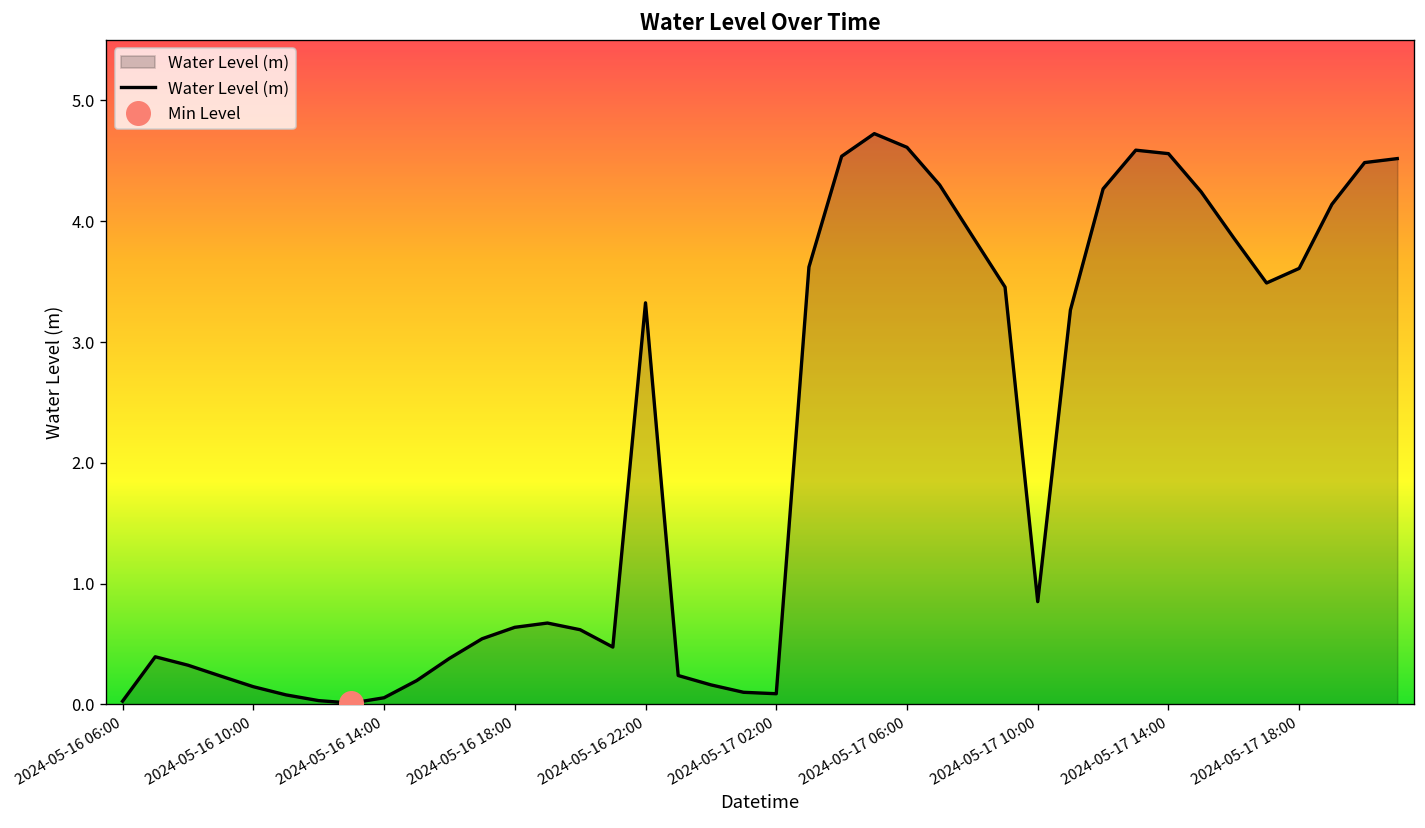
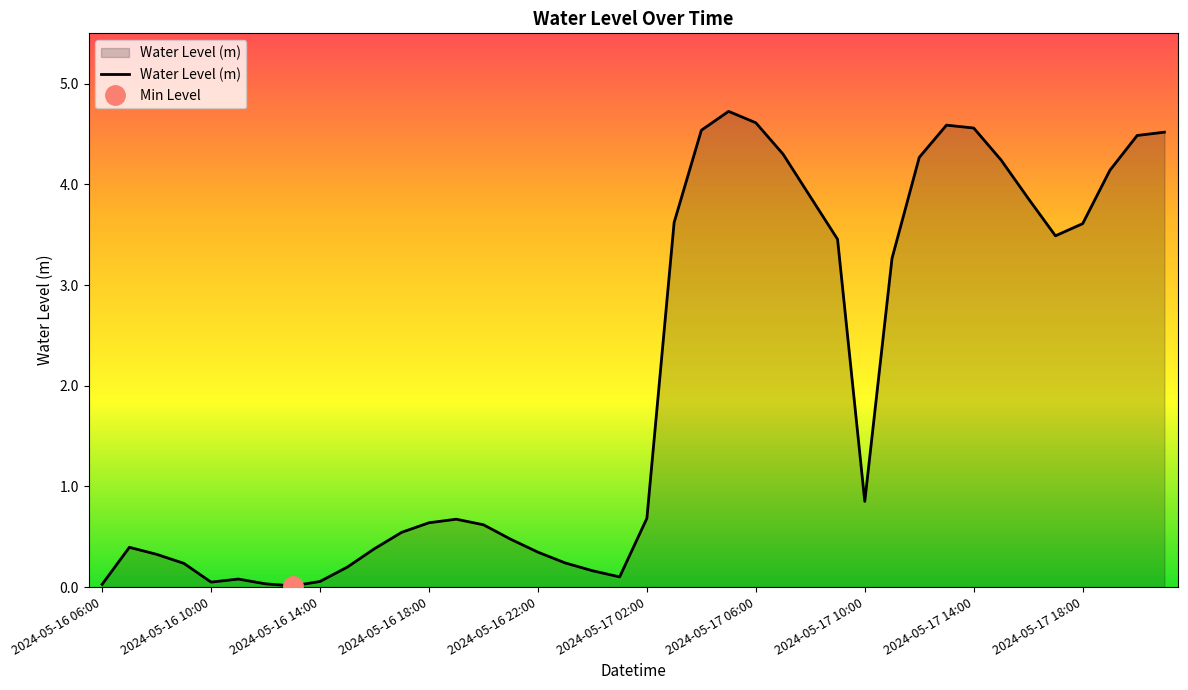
Water Level (m), 2024-05-16 10:00: 0.15 -> 0.05
Water Level (m), 2024-05-16 22:00: 3.32 -> 0.35
Water Level (m), 2024-05-17 02:00: 0.09 -> 0.68
